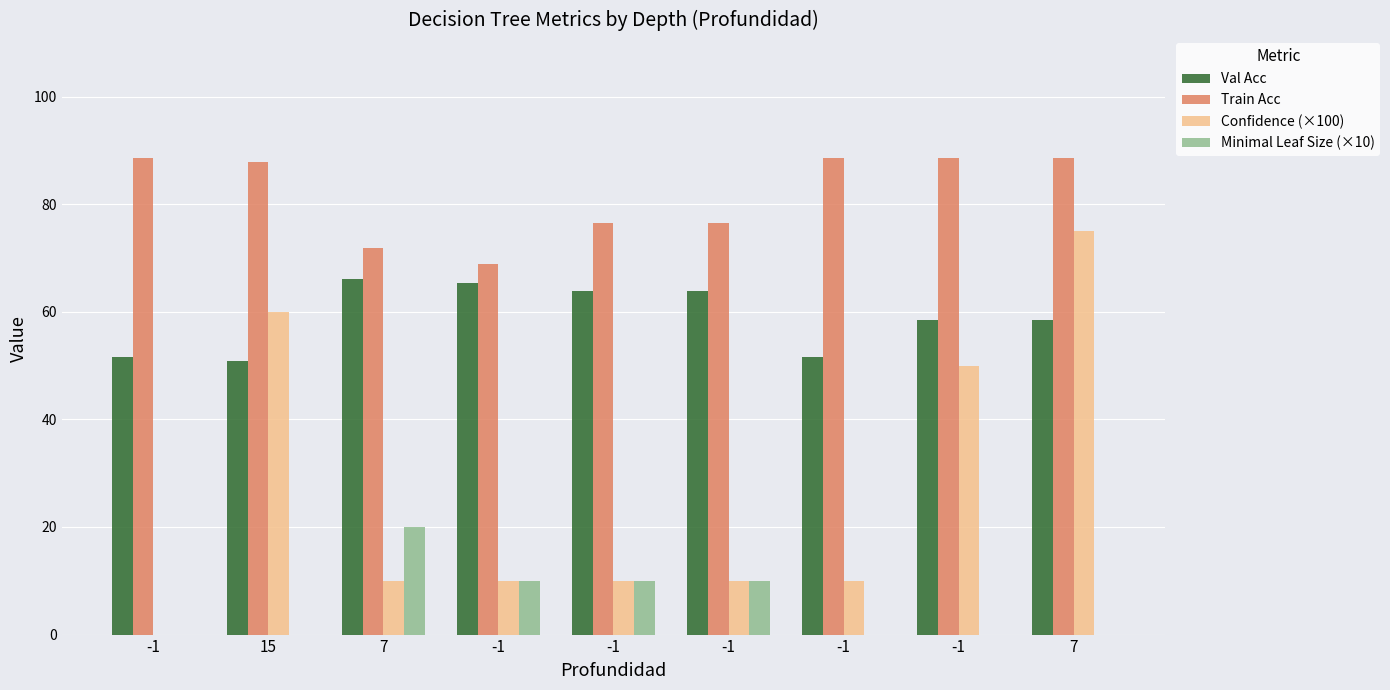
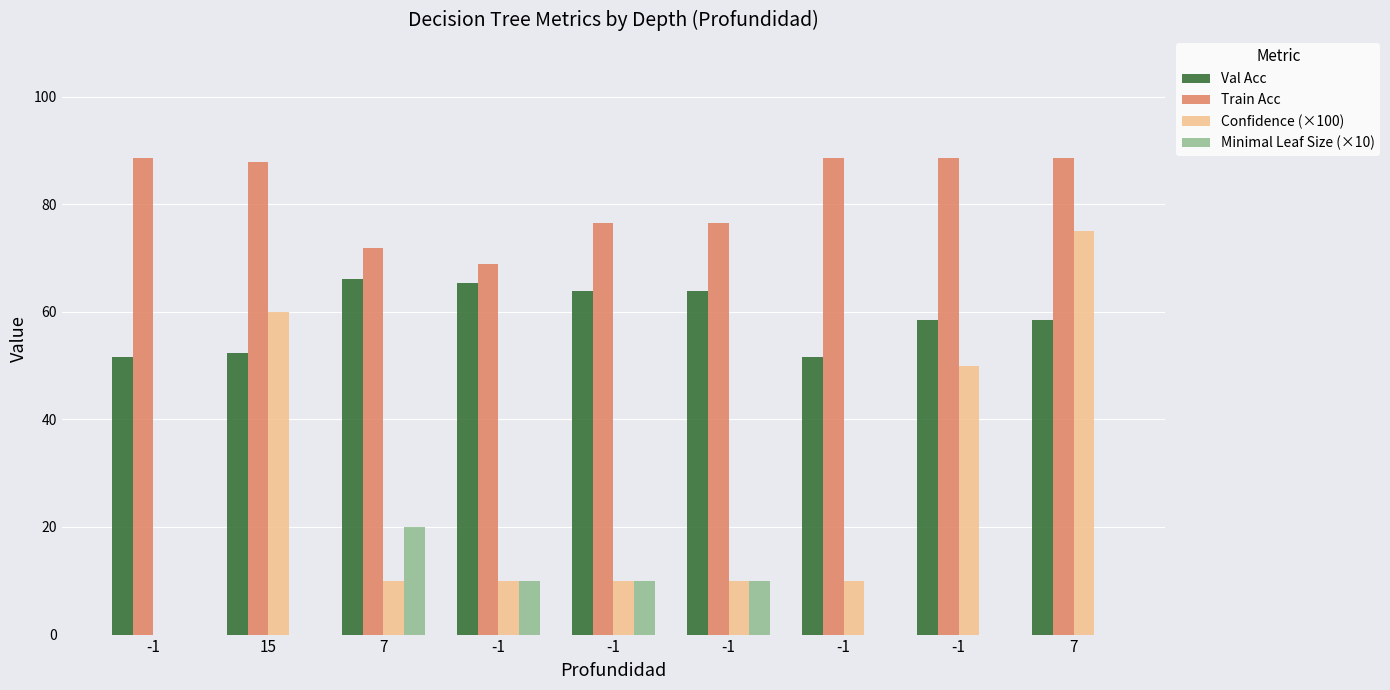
Val Acc, 15: 51 -> 52
